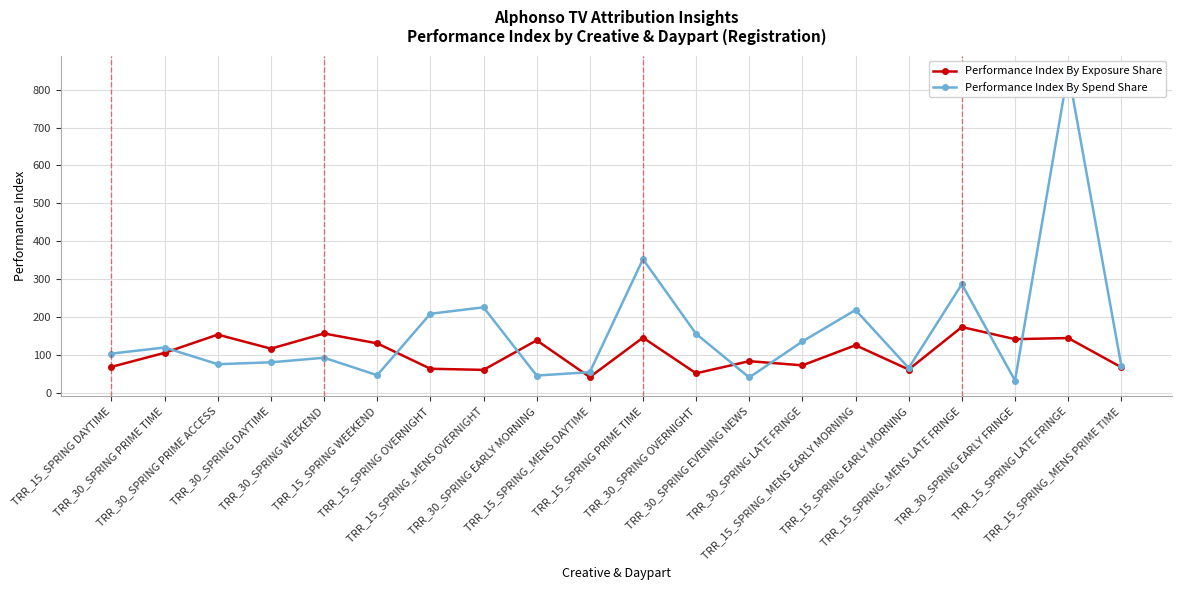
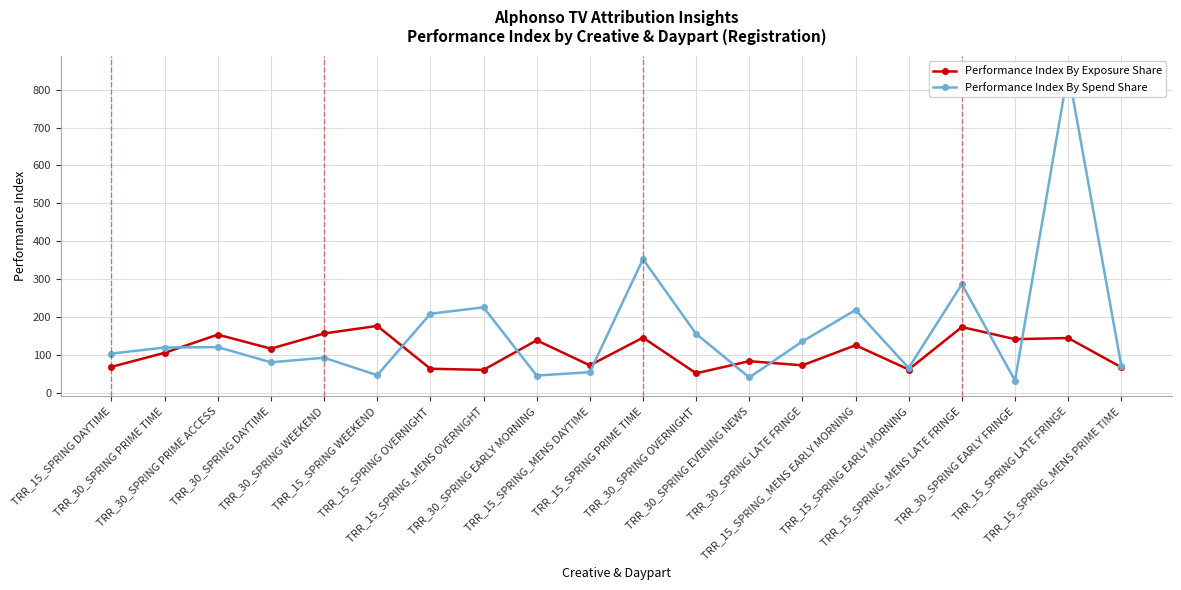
Performance Index By Spend Share, TRR_30_SPRING PRIME ACCESS: 80 -> 120
Performance Index By Exposure Share, TRR_15_SPRING WEEKEND: 130 -> 180
Performance Index By Exposure Share, TRR_15_SPRING_MENS DAYTIME: 40 -> 70
